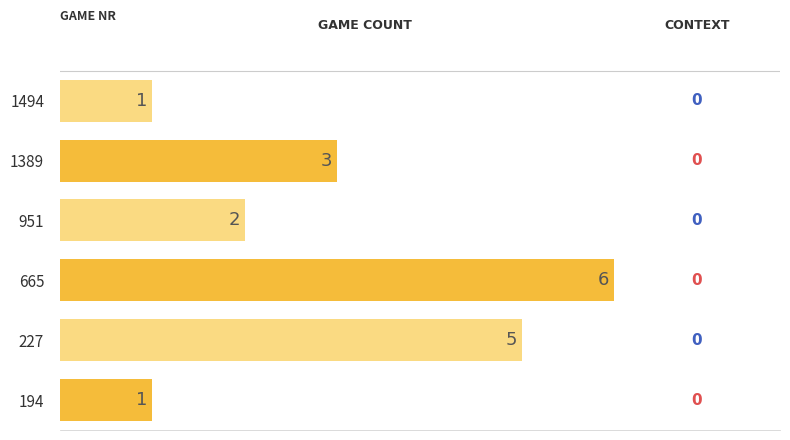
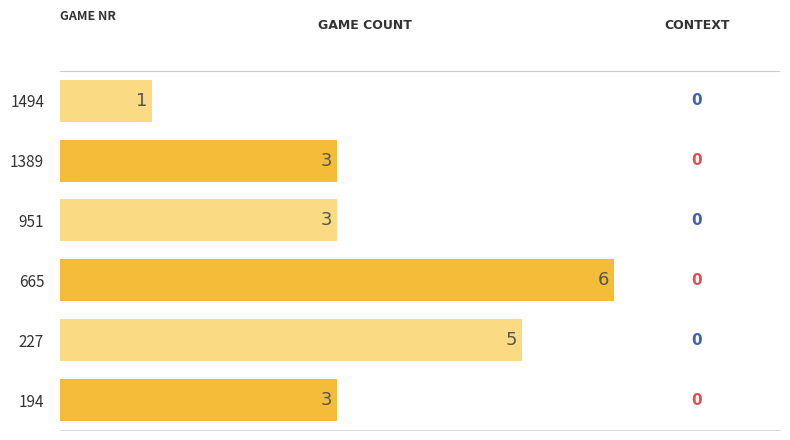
951: 2 -> 3
194: 1 -> 3
